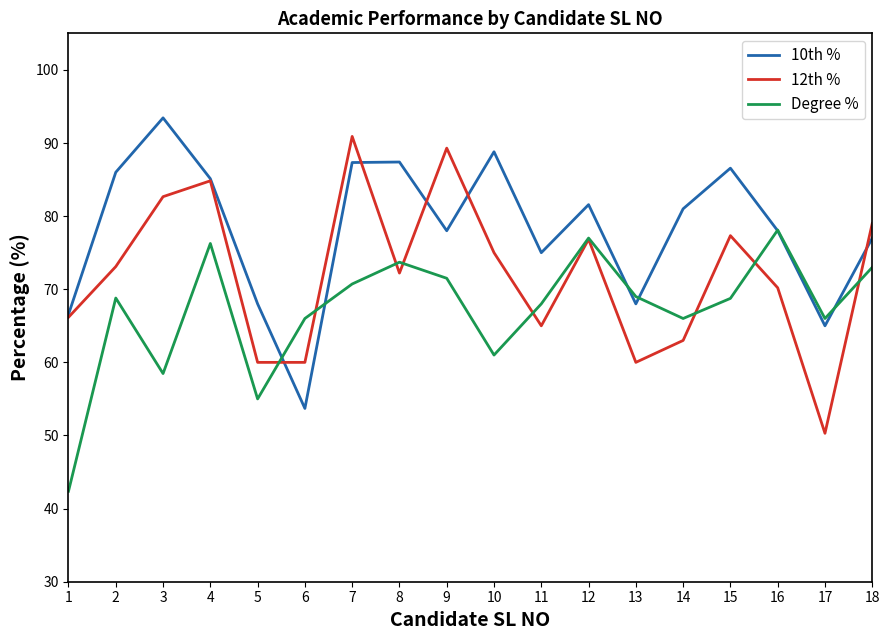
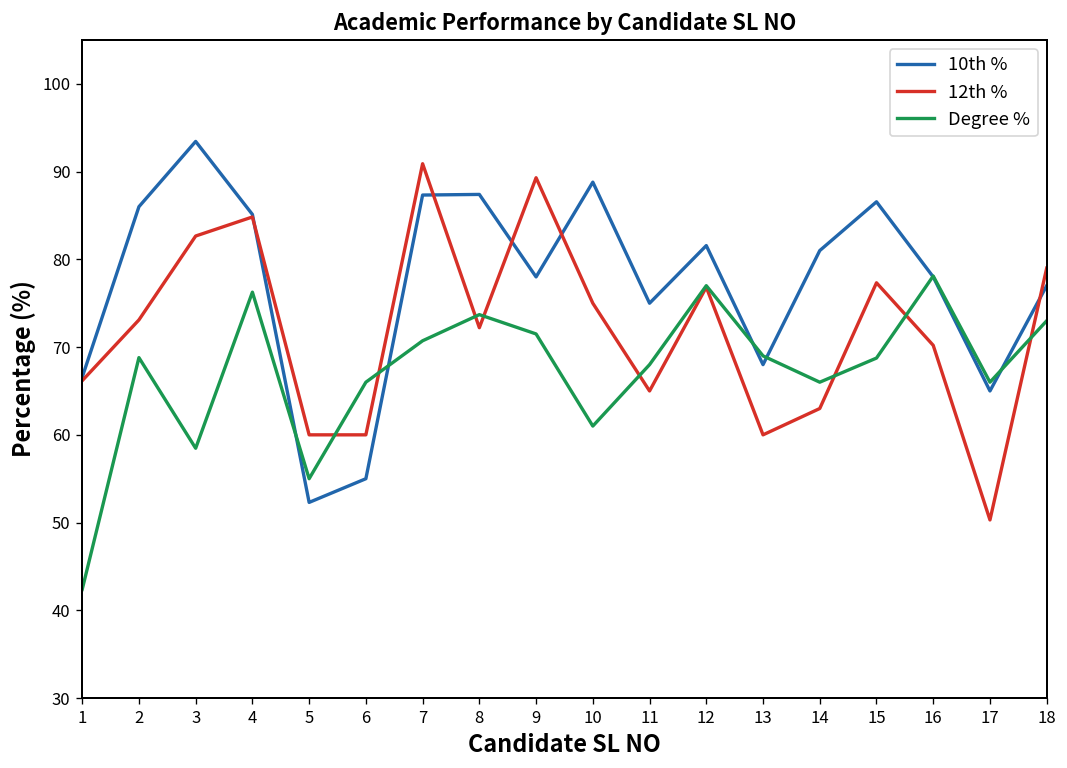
10th %, 5: 68 -> 52
10th %, 6: 54 -> 55
